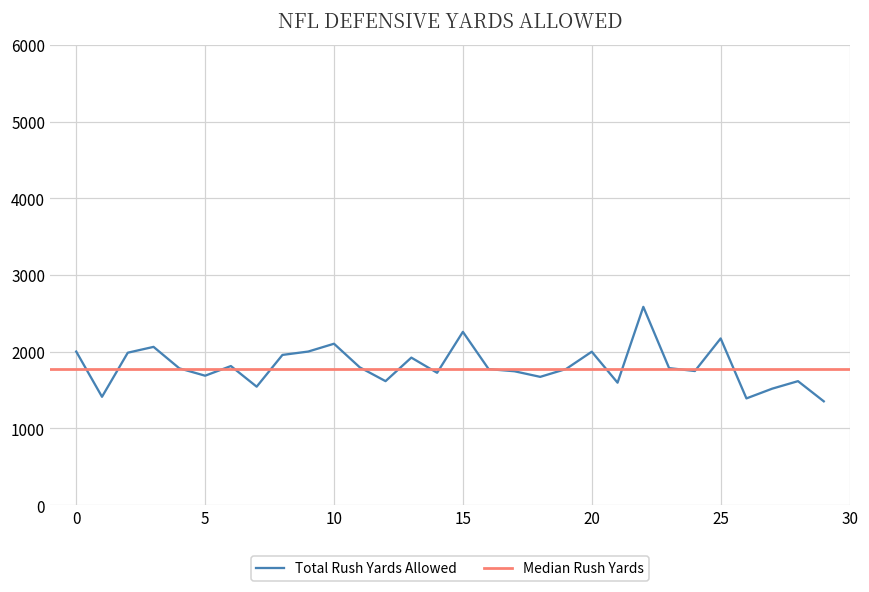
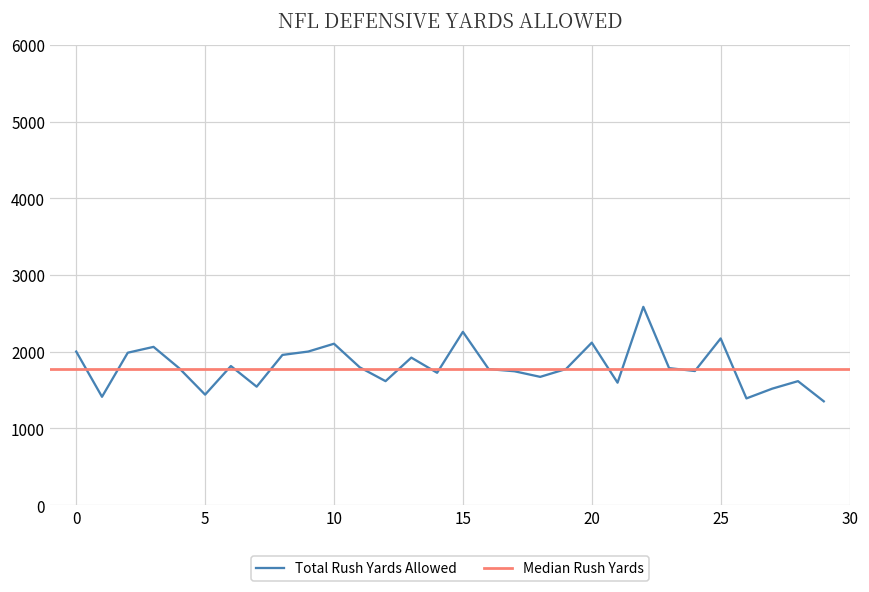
5: 1700 -> 1400
20: 2000 -> 2100
